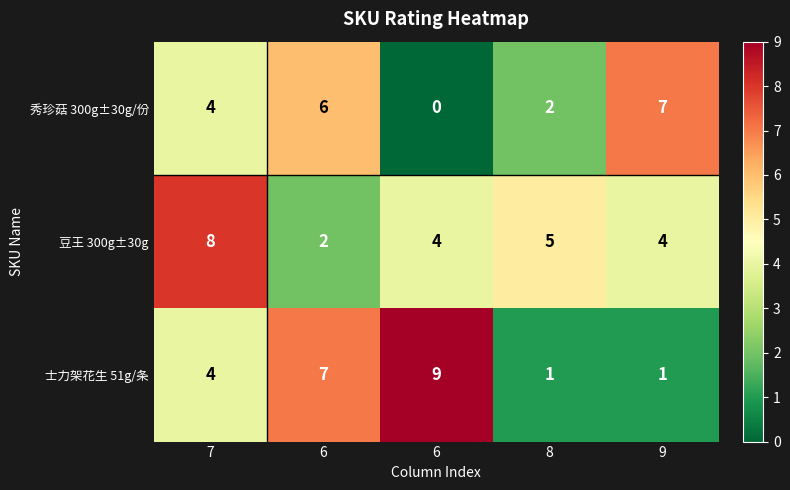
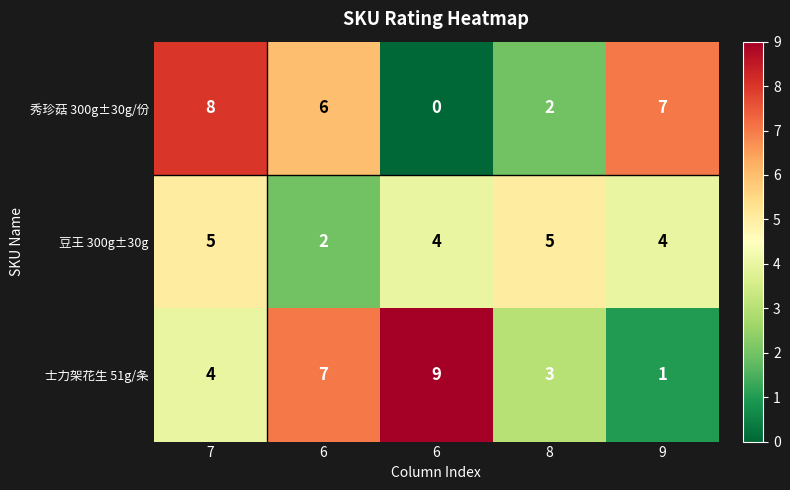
秀珍菇 300g±30g/份, 7: 4 -> 8
豆王 300g±30g, 7: 8 -> 5
士力架花生 51g/条, 8: 1 -> 3
